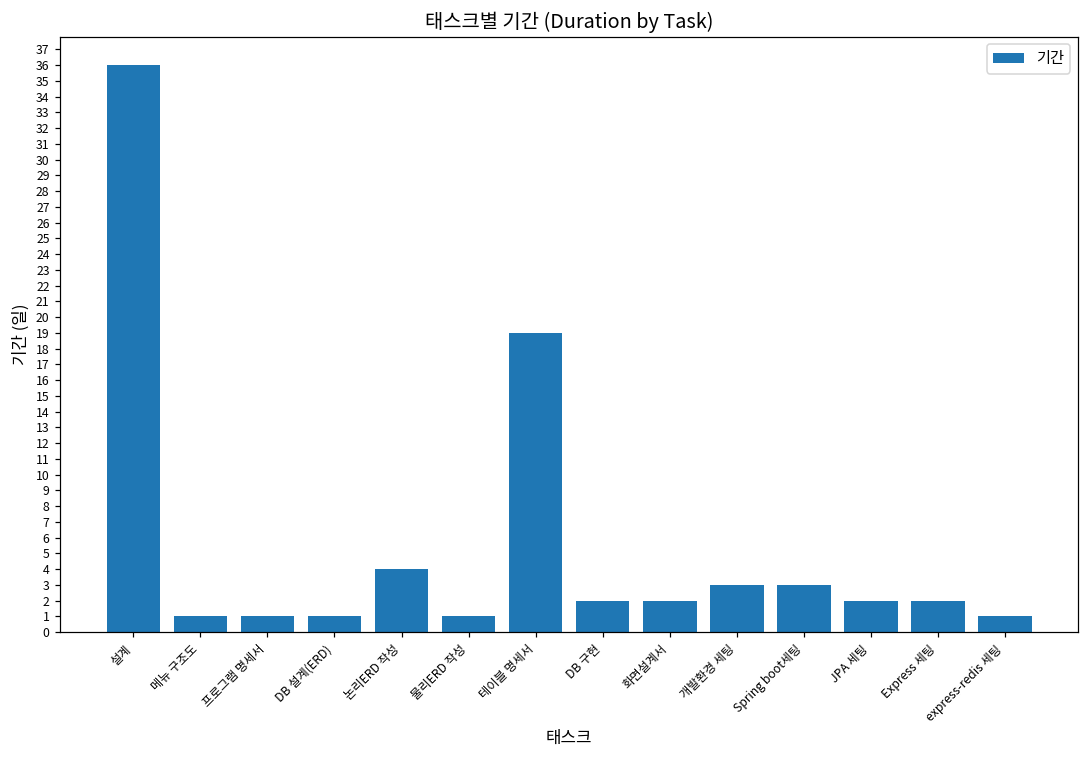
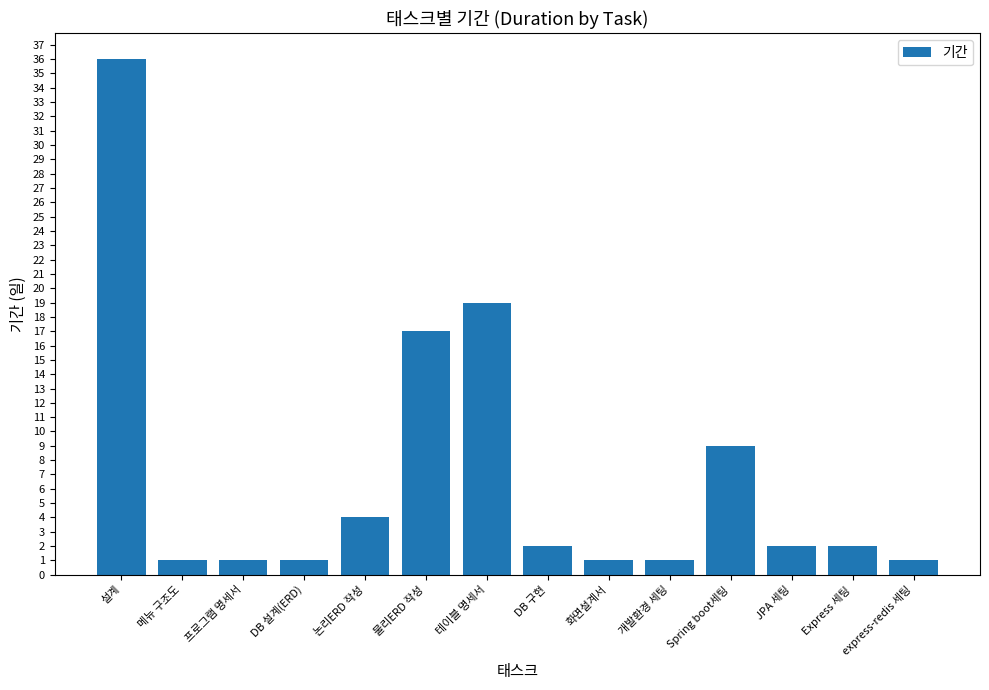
물리ERD 작성: 1 -> 17
화면설계서: 2 -> 1
개발환경 세팅: 3 -> 1
Spring boot세팅: 3 -> 9
